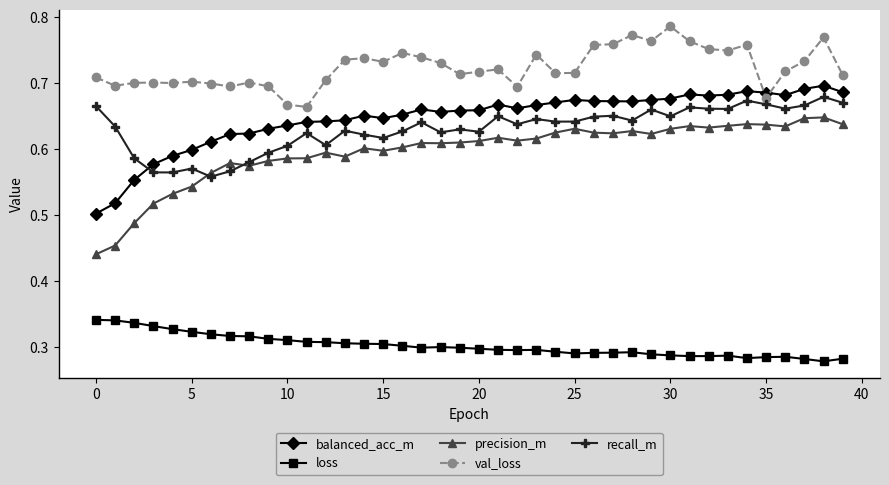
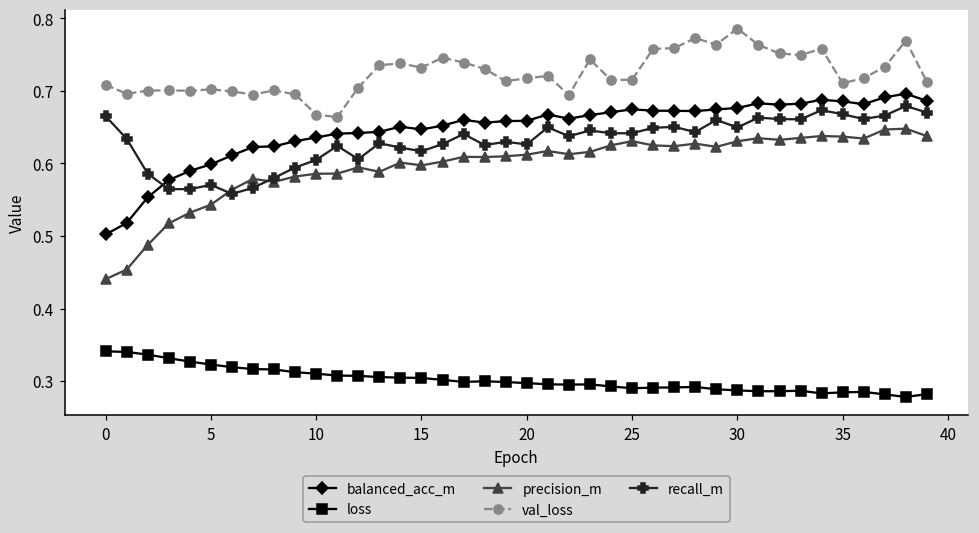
val_loss, 35: 0.68 -> 0.71
